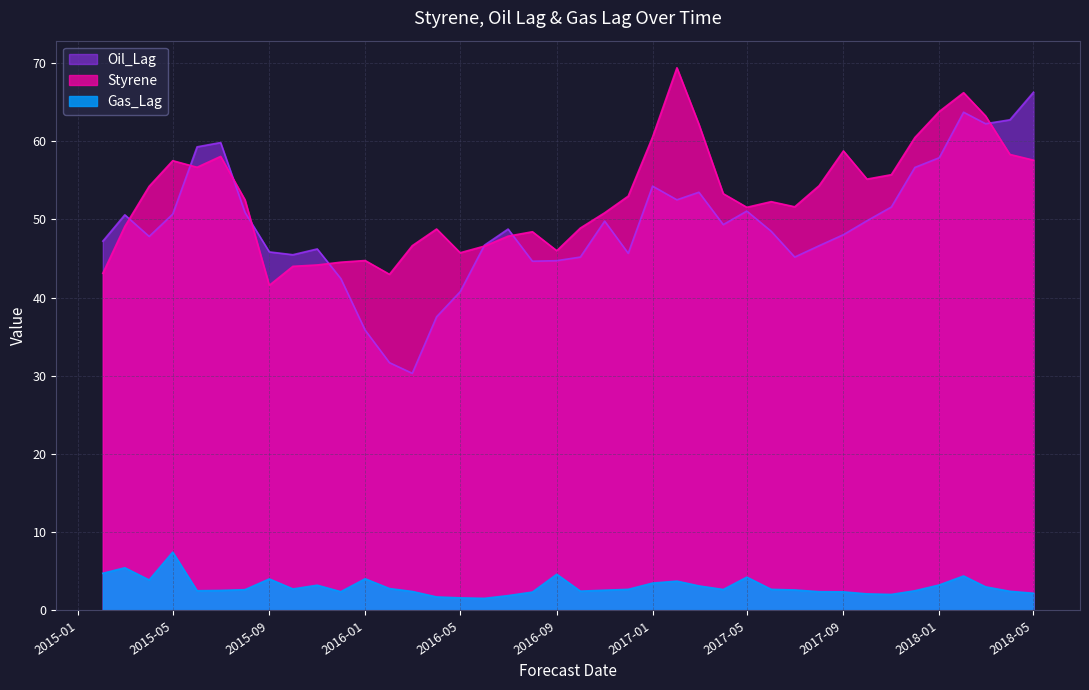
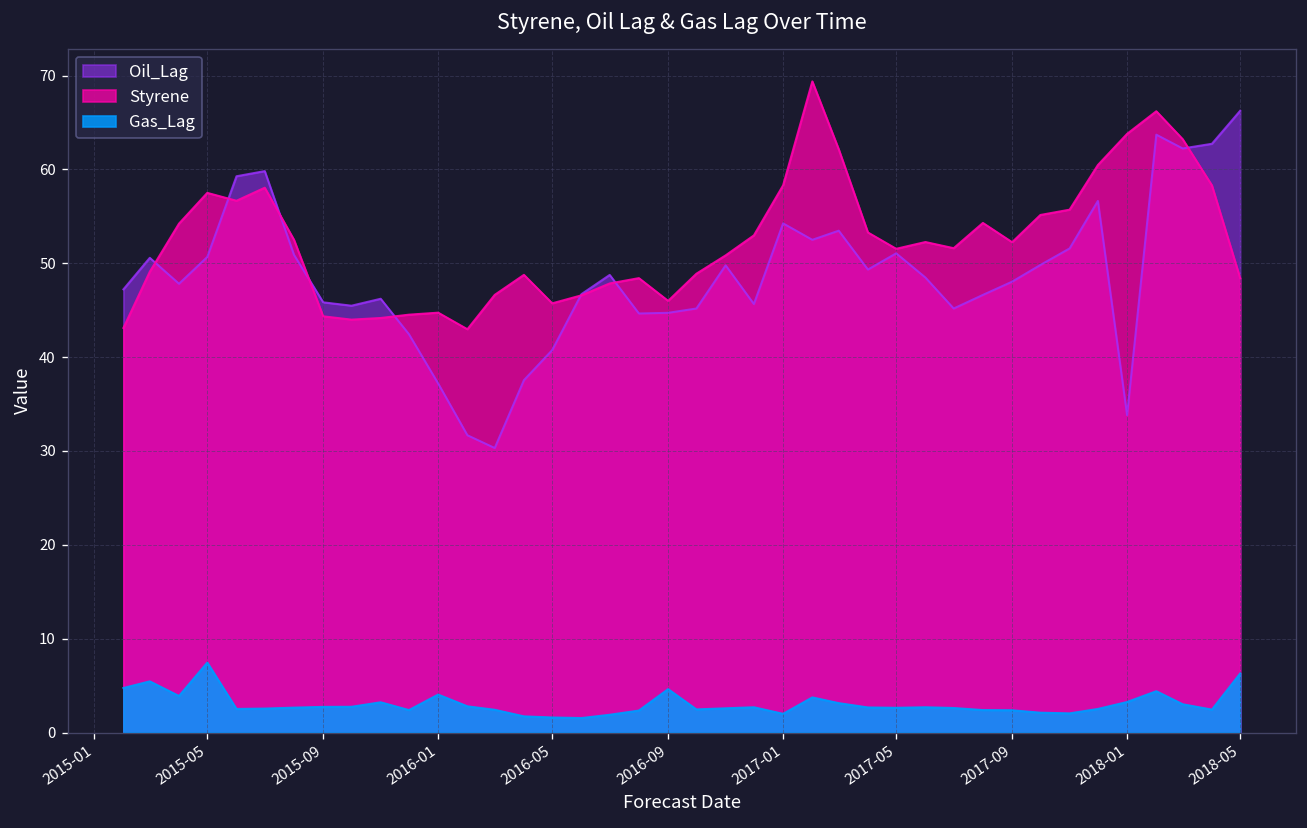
Styrene, 2015-09: 42 -> 44
Gas_Lag, 2015-09: 4 -> 3
Oil_Lag, 2016-01: 36 -> 37
Styrene, 2017-01: 61 -> 58
Gas_Lag, 2017-01: 4 -> 2
Gas_Lag, 2017-05: 4 -> 3
Styrene, 2017-09: 59 -> 52
Oil_Lag, 2018-01: 58 -> 34
Styrene, 2018-05: 58 -> 48
Gas_Lag, 2018-05: 2 -> 6
